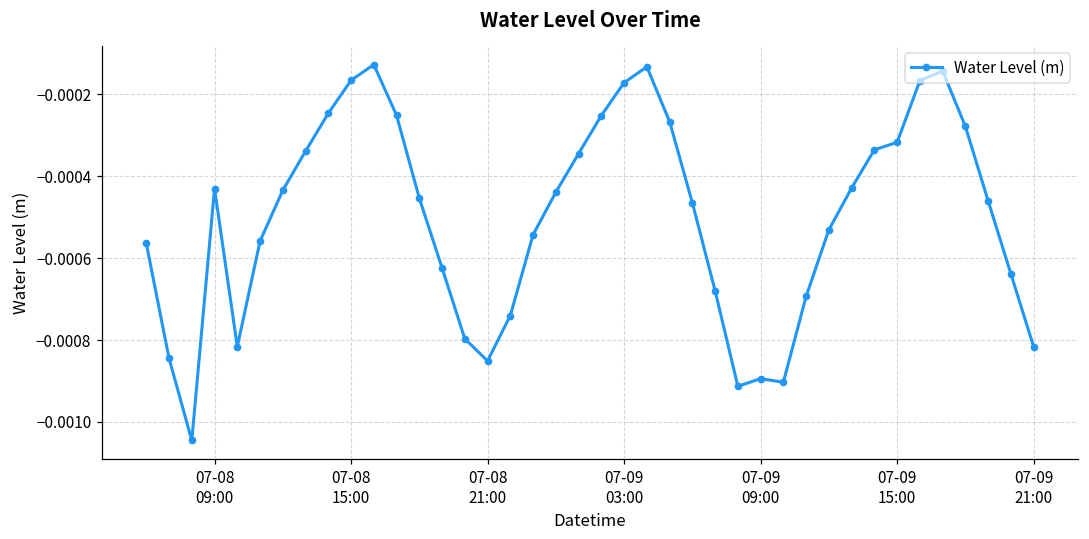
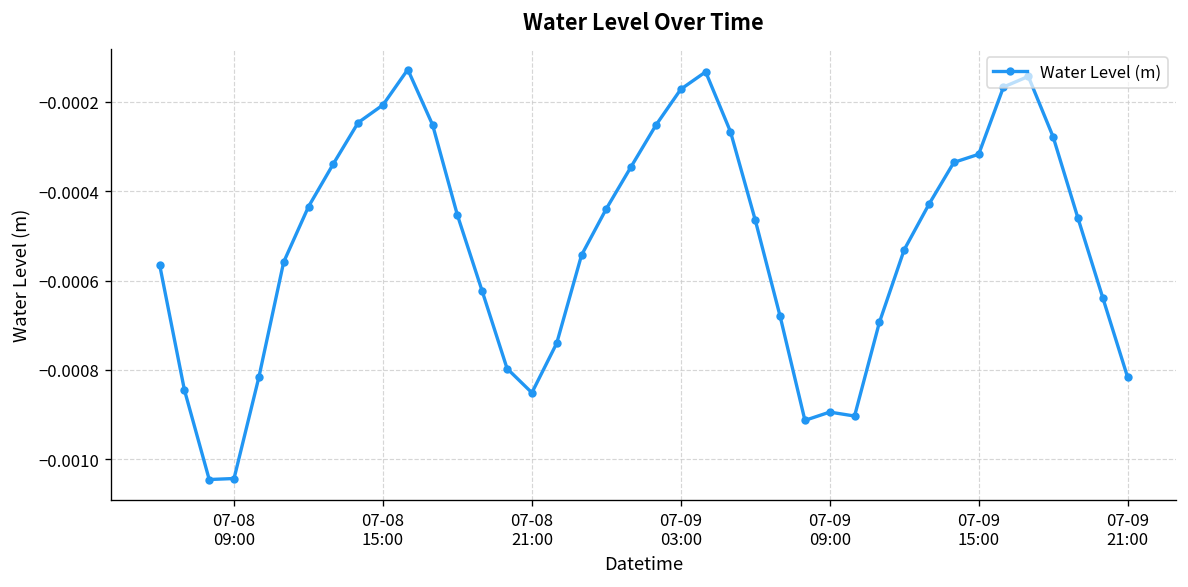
07-08 09:00: -0.00043 -> -0.00104
07-08 15:00: -0.00017 -> -0.00021
